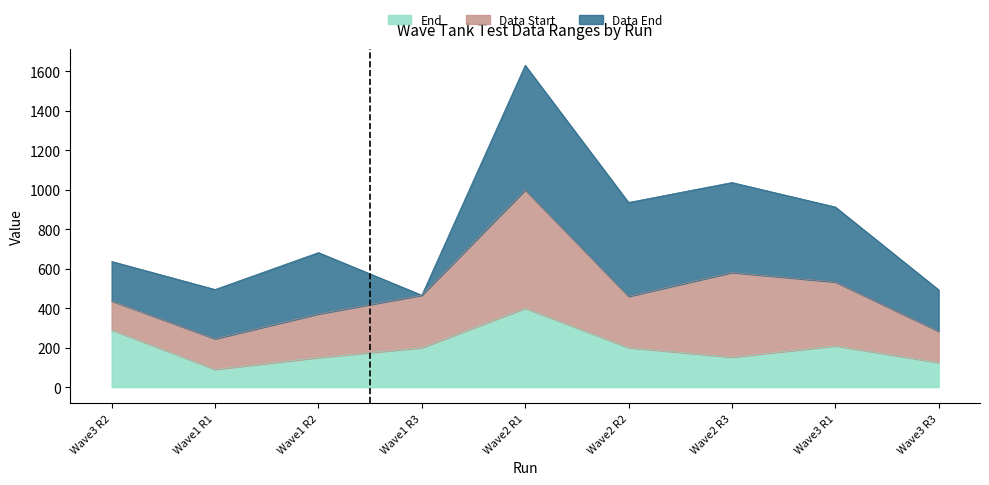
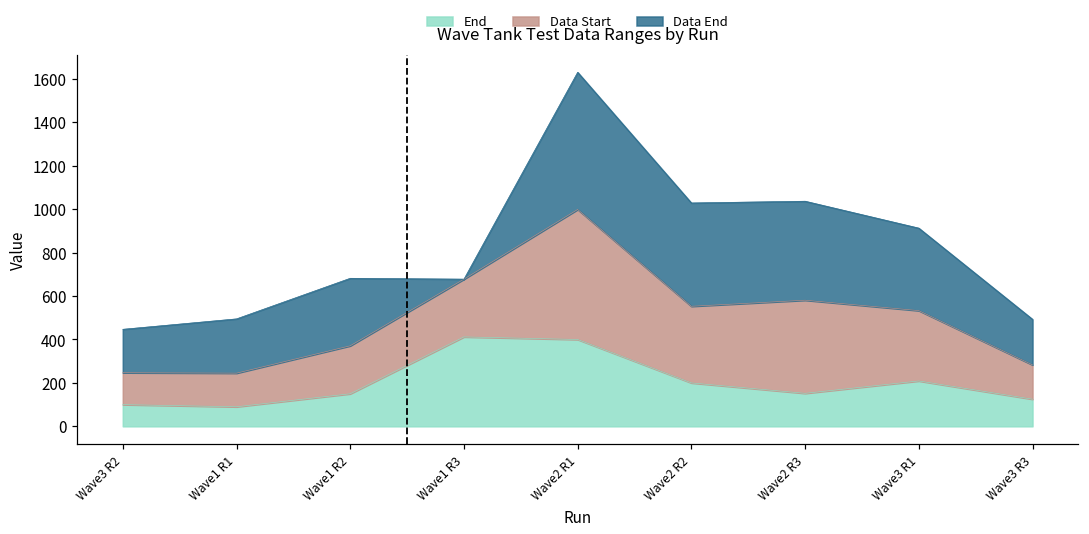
End, Wave3 R2: 290 -> 100
End, Wave1 R3: 200 -> 410
Data Start, Wave2 R2: 260 -> 350
